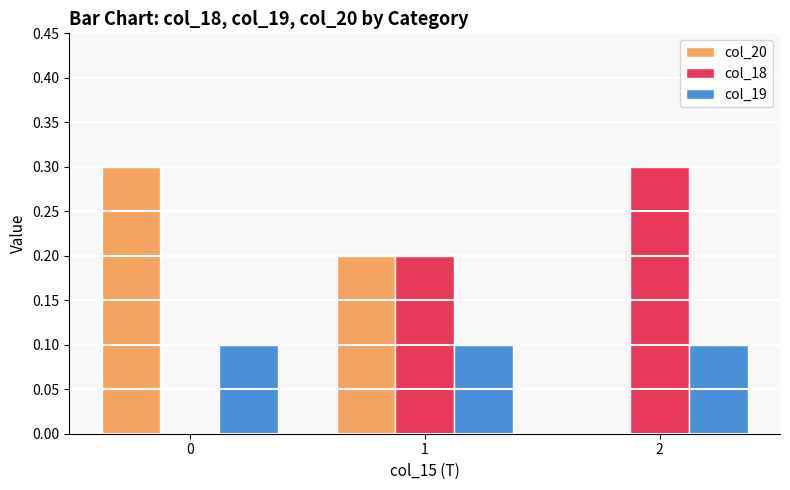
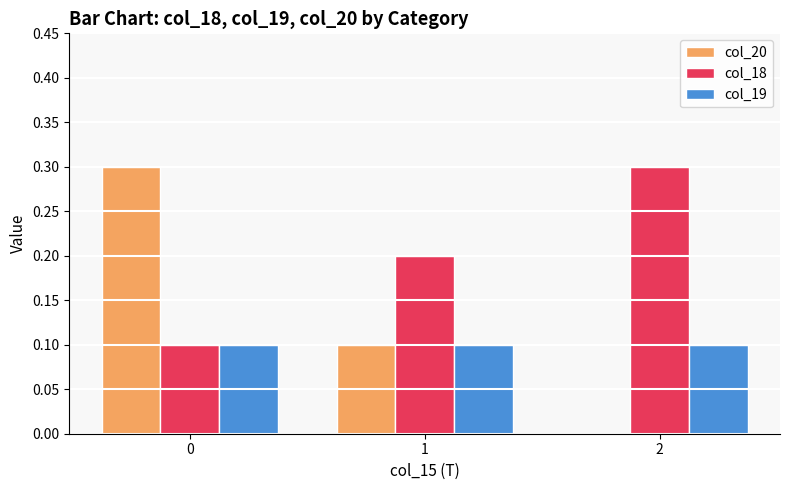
col_18, 0: 0.0 -> 0.1
col_20, 1: 0.2 -> 0.1
